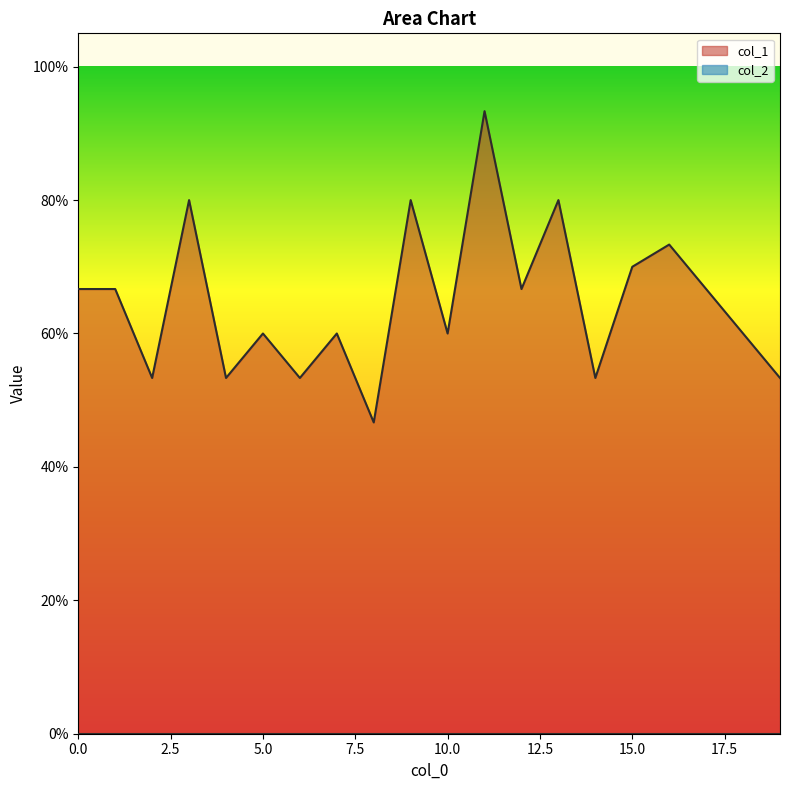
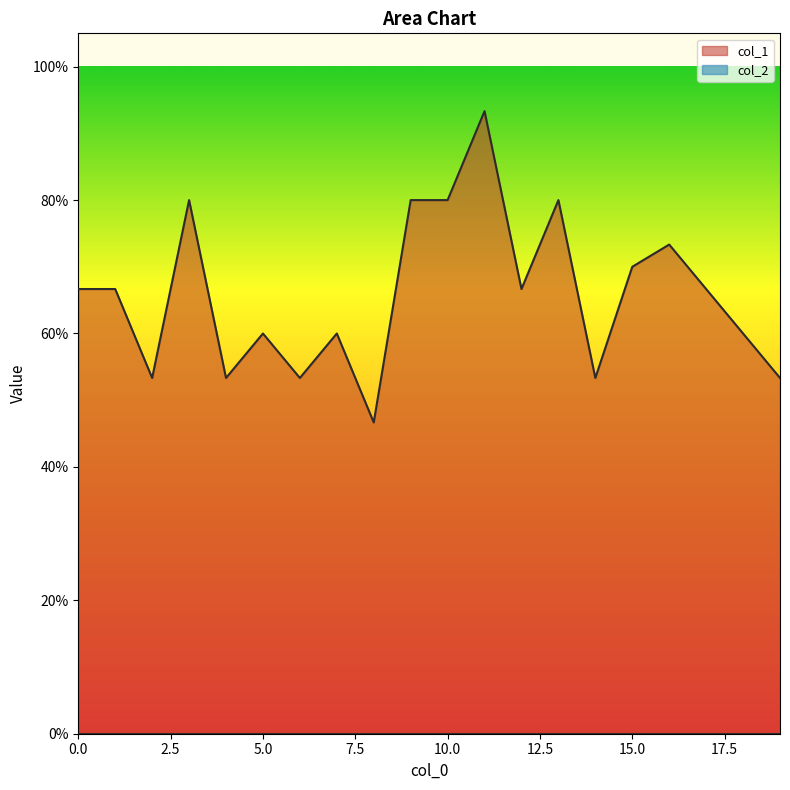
col_1, 10.0: 60% -> 80%
